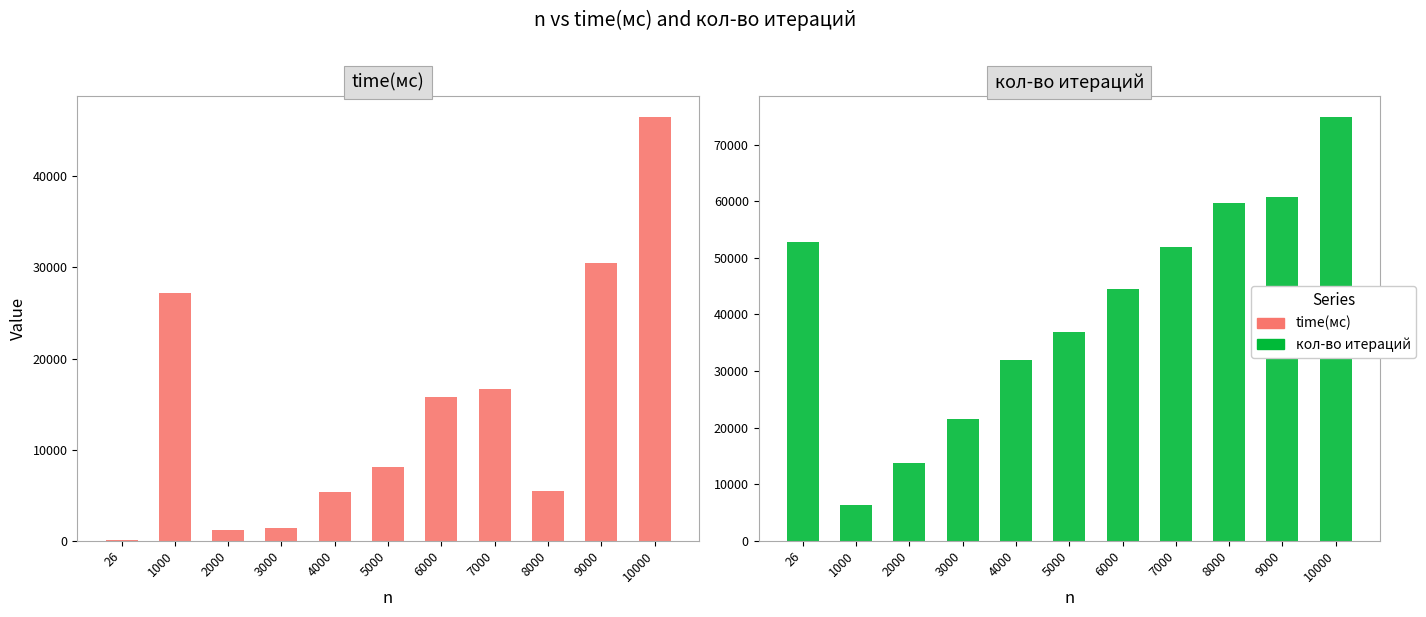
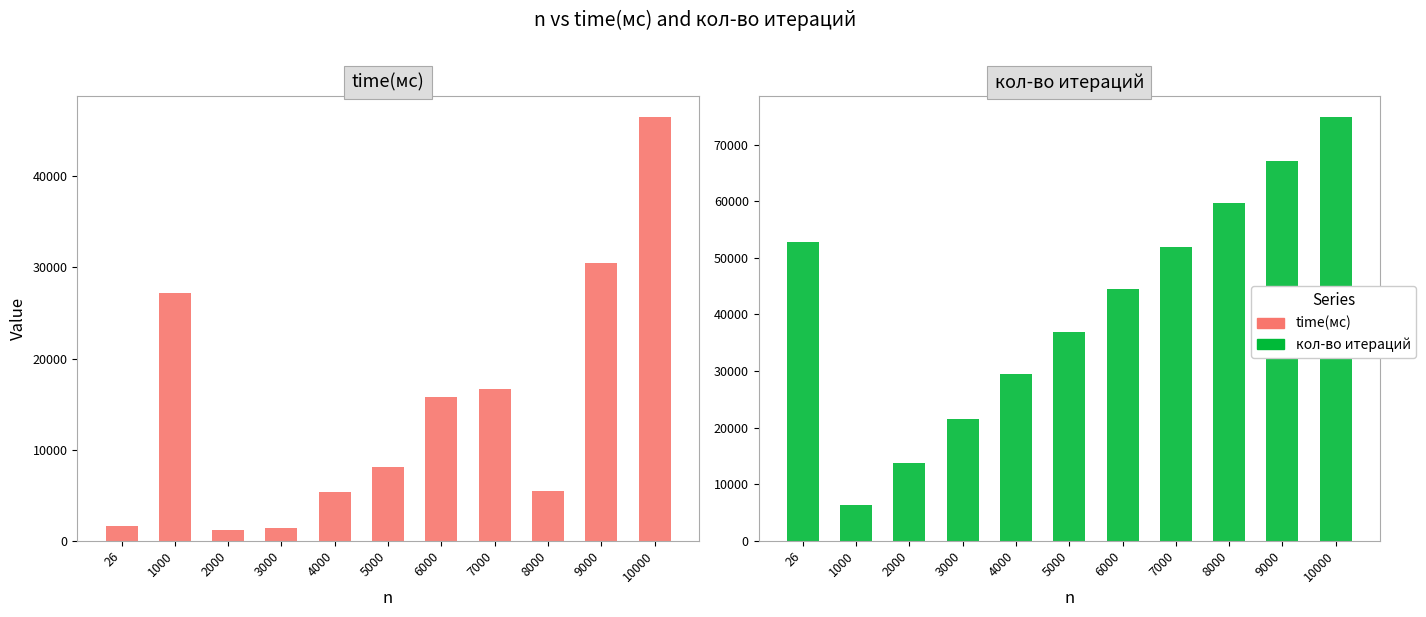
time(мс), 26: 0 -> 2000
кол-во итераций, 4000: 32000 -> 29000
кол-во итераций, 9000: 61000 -> 67000
